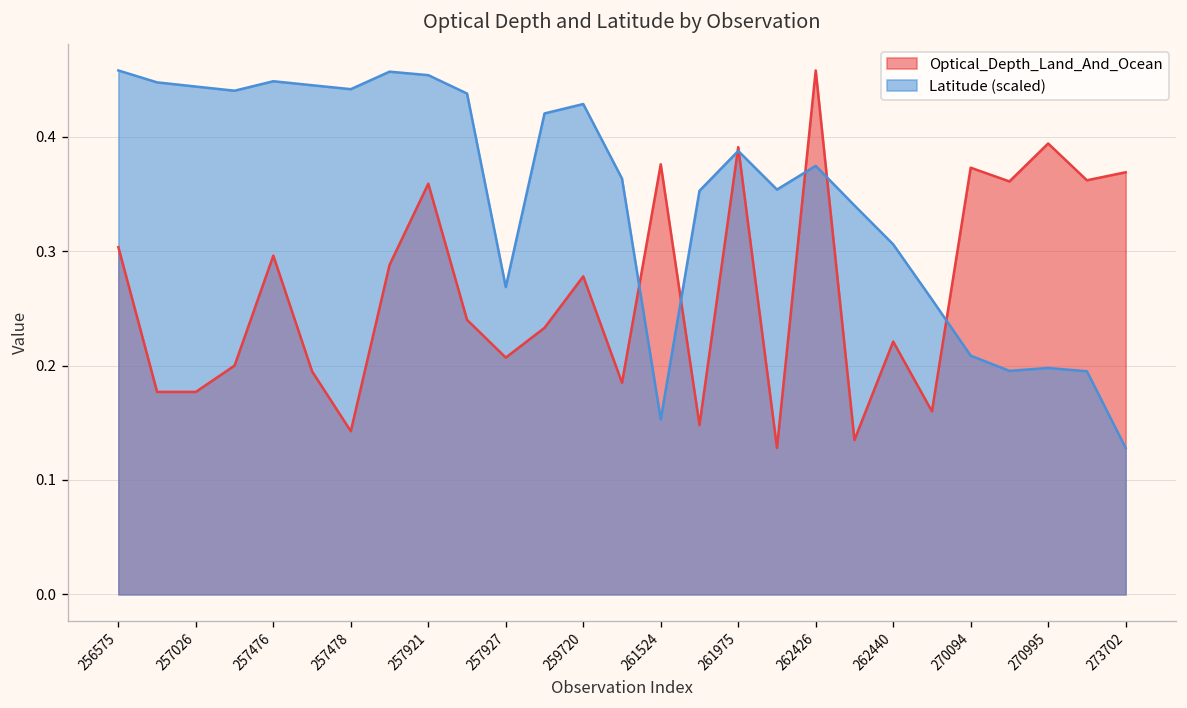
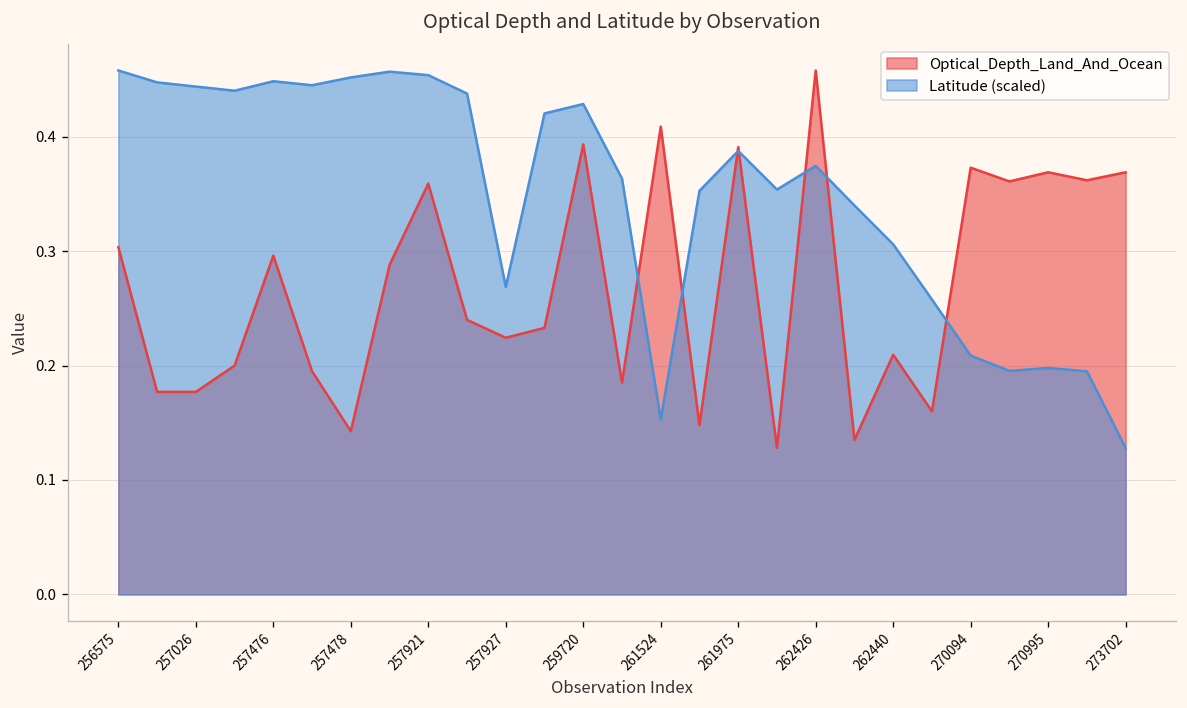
Latitude (scaled), 257478: 0.44 -> 0.45
Optical_Depth_Land_And_Ocean, 257927: 0.21 -> 0.22
Optical_Depth_Land_And_Ocean, 259720: 0.28 -> 0.39
Optical_Depth_Land_And_Ocean, 261524: 0.38 -> 0.41
Optical_Depth_Land_And_Ocean, 262440: 0.22 -> 0.21
Optical_Depth_Land_And_Ocean, 270995: 0.39 -> 0.37
